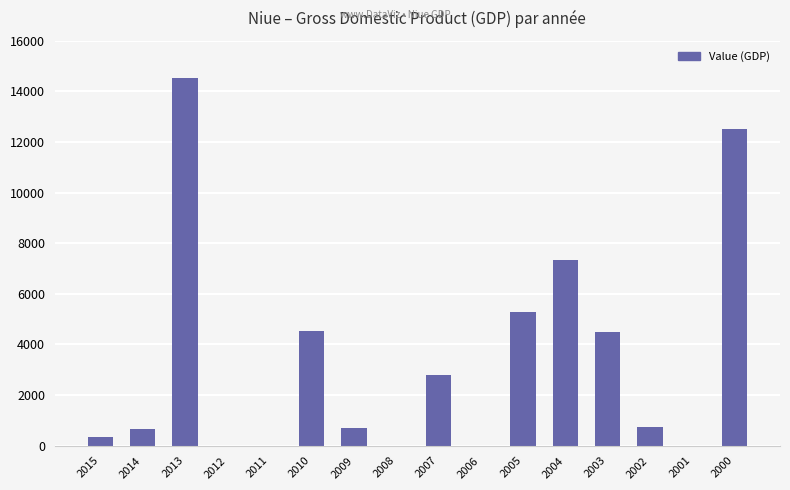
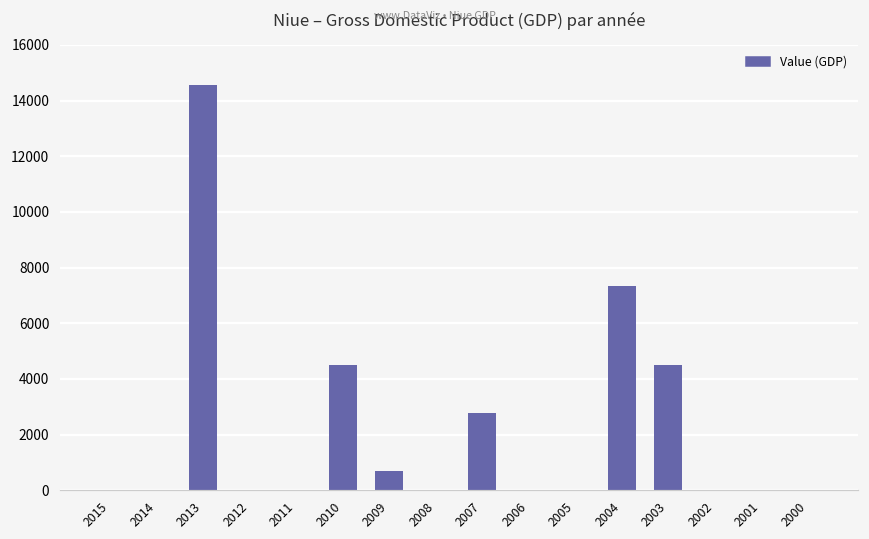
2015: 400 -> 0
2014: 700 -> 0
2005: 5300 -> 0
2002: 700 -> 0
2000: 12500 -> 0
